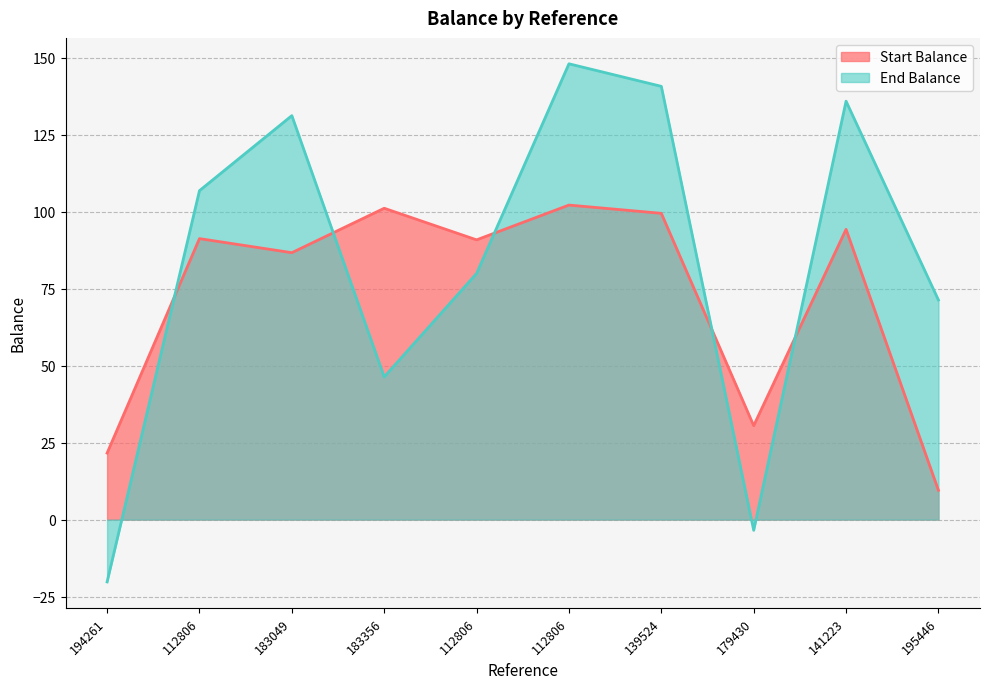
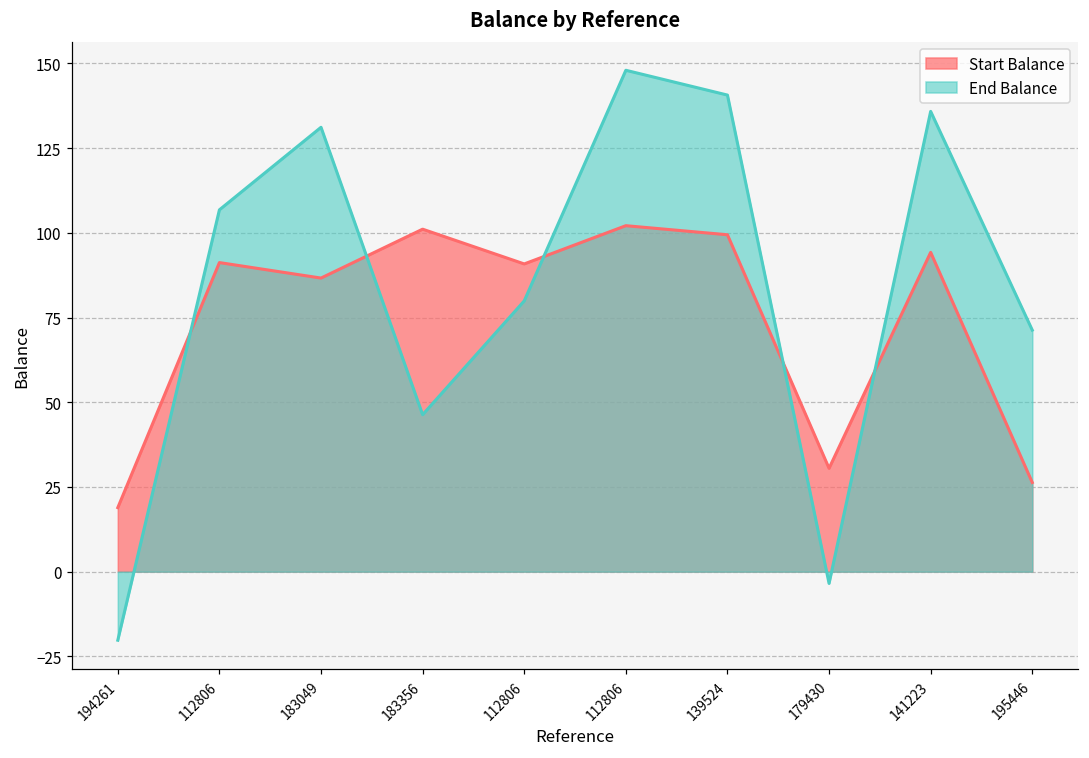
Start Balance, 194261: 22 -> 19
Start Balance, 195446: 10 -> 26
